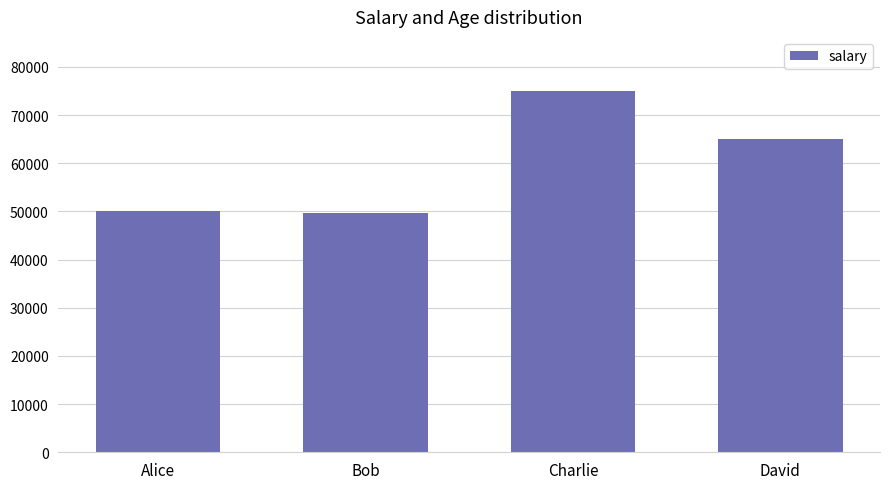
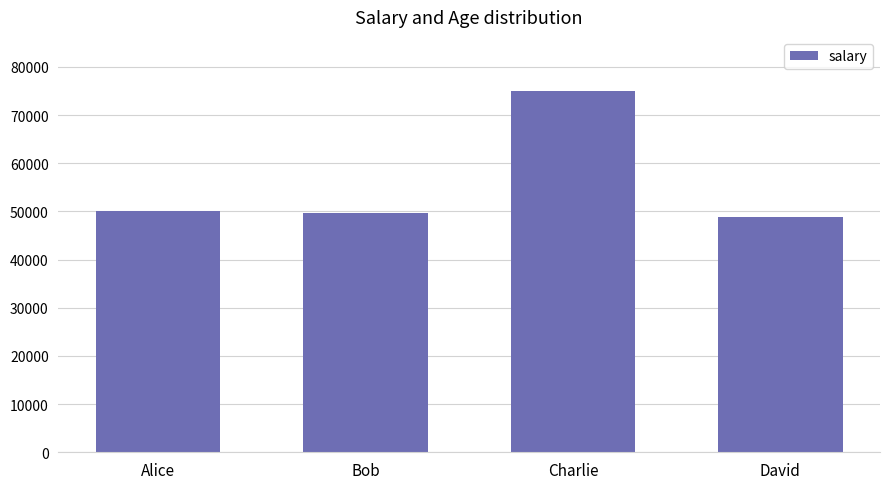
David: 65000 -> 49000
